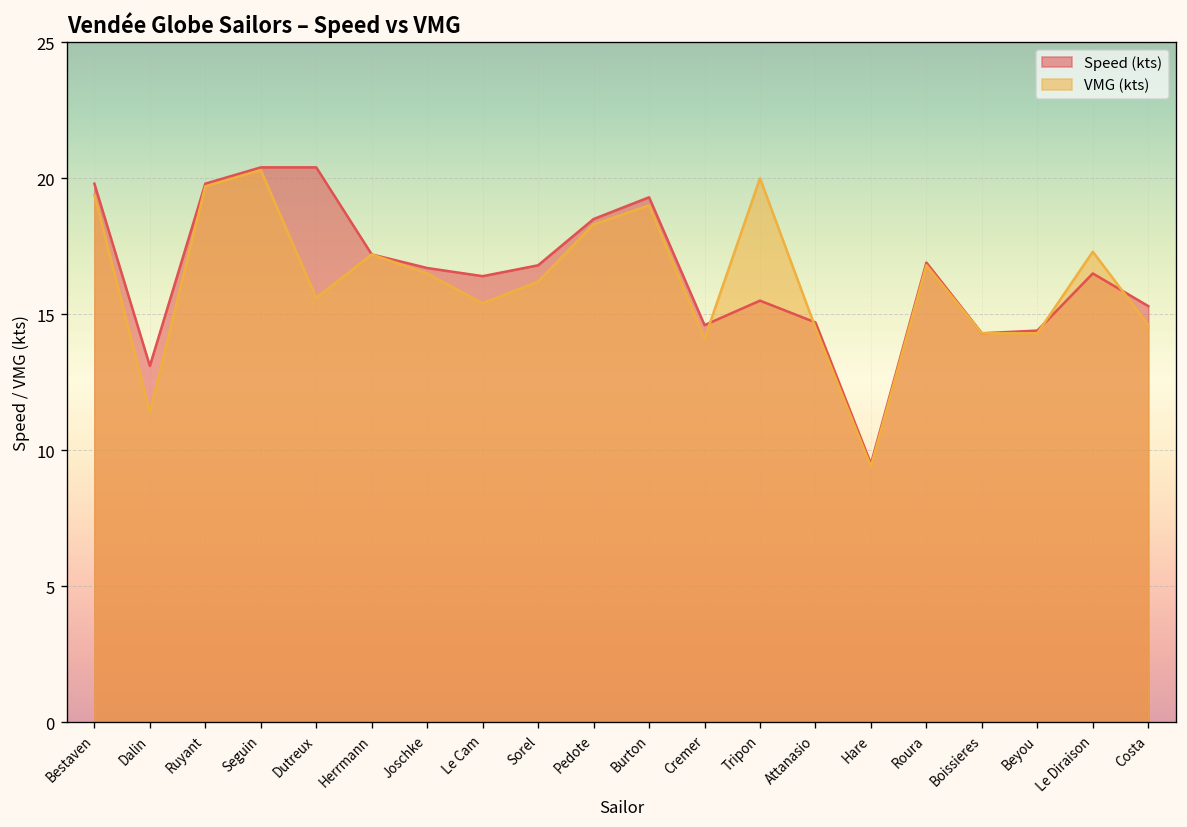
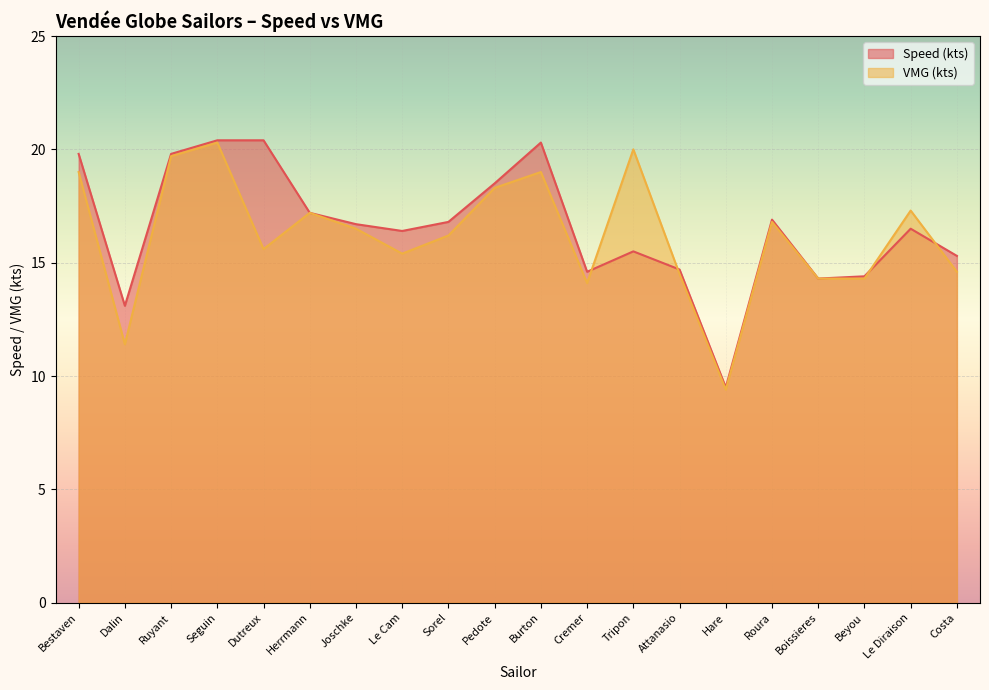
VMG (kts), Bestaven: 19.4 -> 19.0
Speed (kts), Burton: 19.3 -> 20.3
